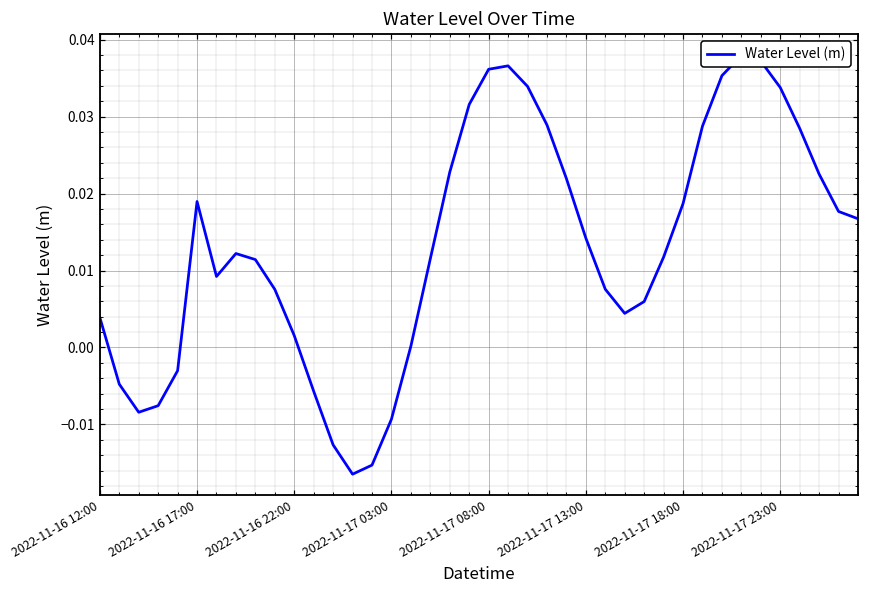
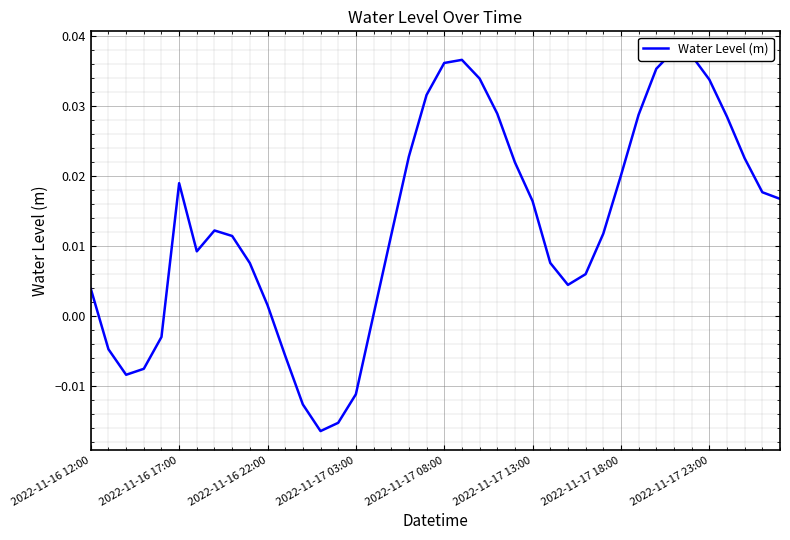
2022-11-17 03:00: -0.009 -> -0.011
2022-11-17 13:00: 0.014 -> 0.016
2022-11-17 18:00: 0.019 -> 0.020
